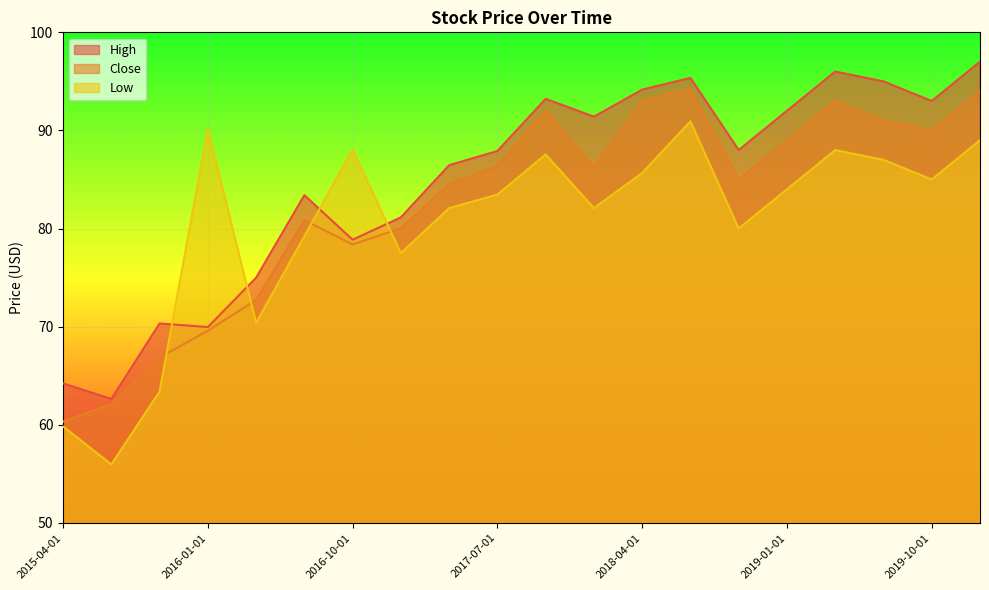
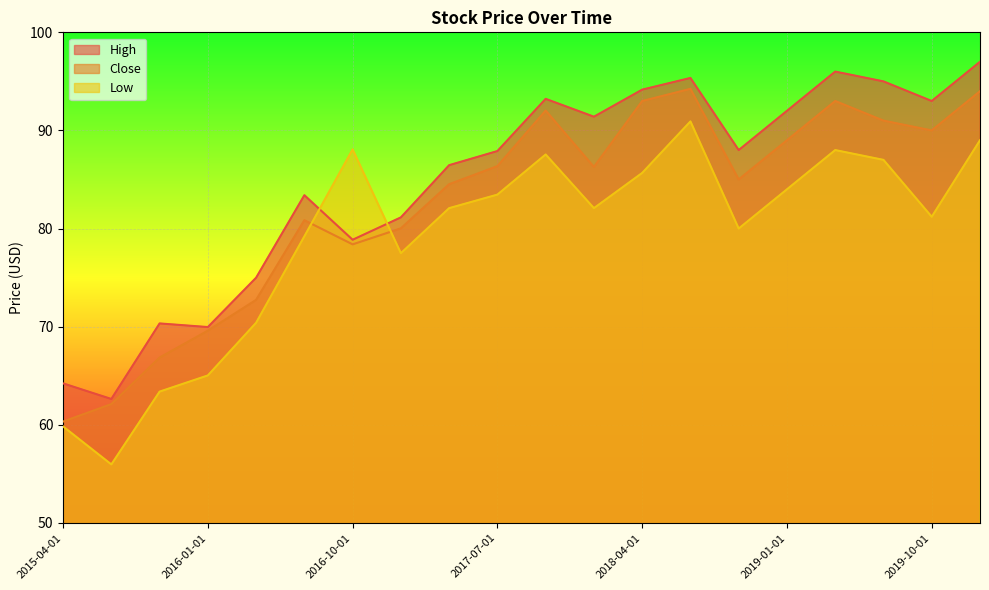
Low, 2016-01-01: 90 -> 65
Low, 2019-10-01: 85 -> 81
